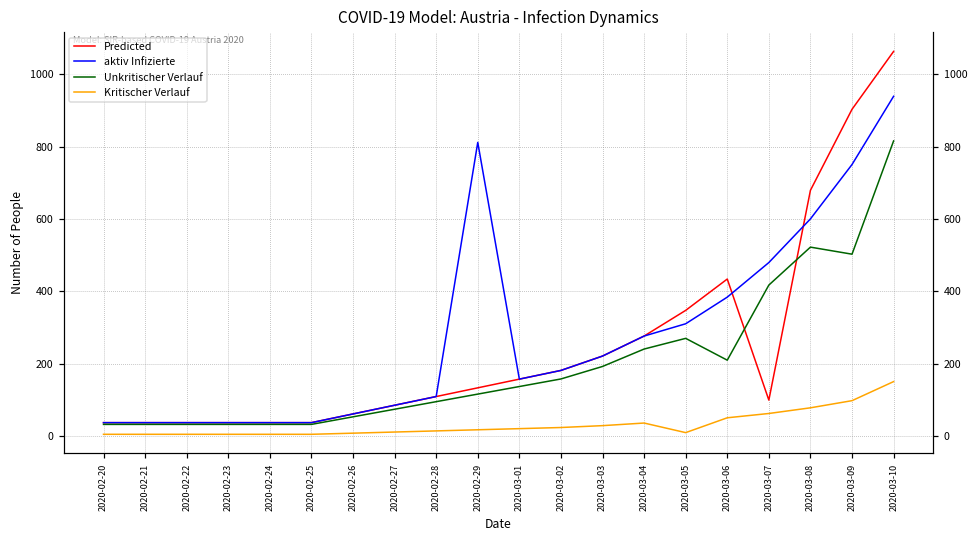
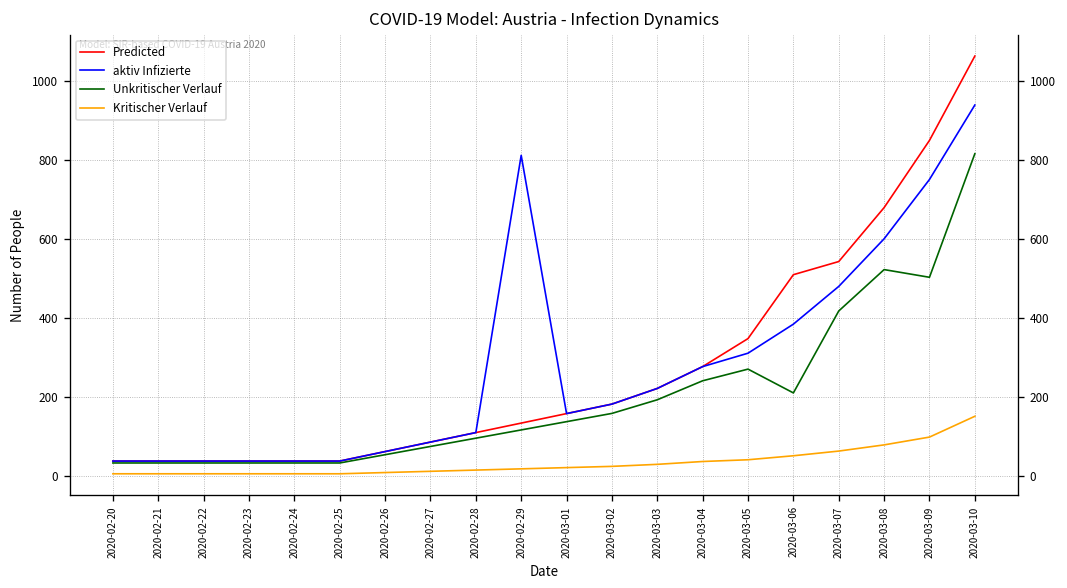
Kritischer Verlauf, 2020-03-05: 10 -> 40
Predicted, 2020-03-06: 430 -> 510
Predicted, 2020-03-07: 100 -> 540
Predicted, 2020-03-09: 900 -> 850
